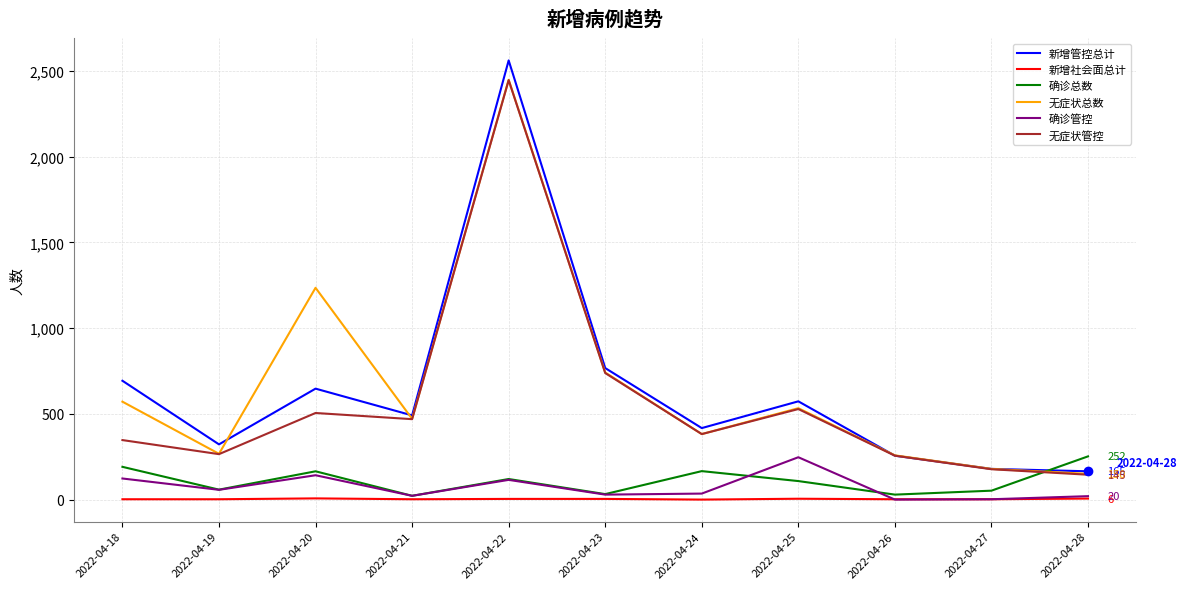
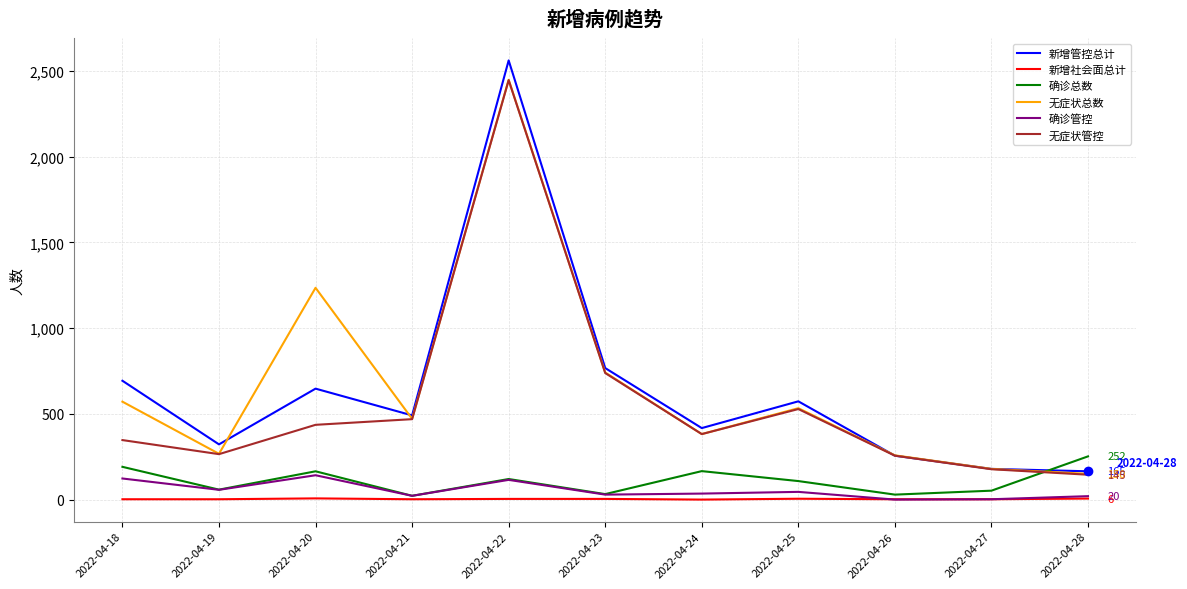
无症状管控, 2022-04-20: 510 -> 440
确诊管控, 2022-04-25: 250 -> 50
